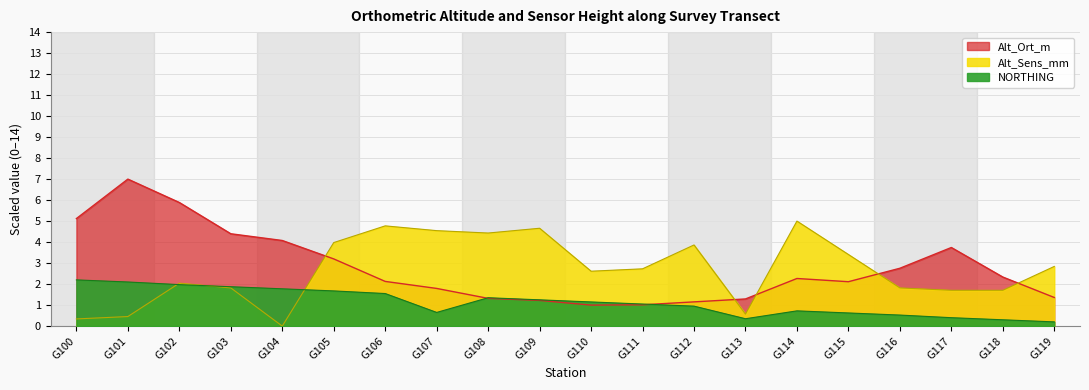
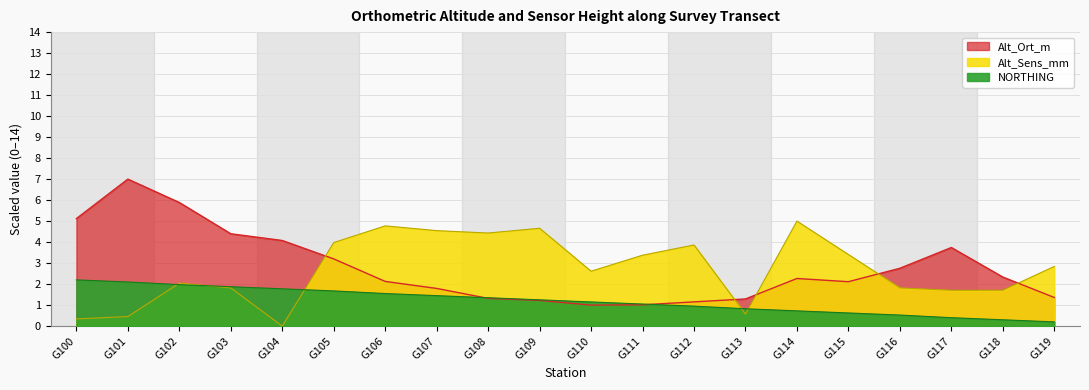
NORTHING, G107: 0.7 -> 1.5
Alt_Sens_mm, G111: 2.7 -> 3.4
NORTHING, G113: 0.4 -> 0.8
